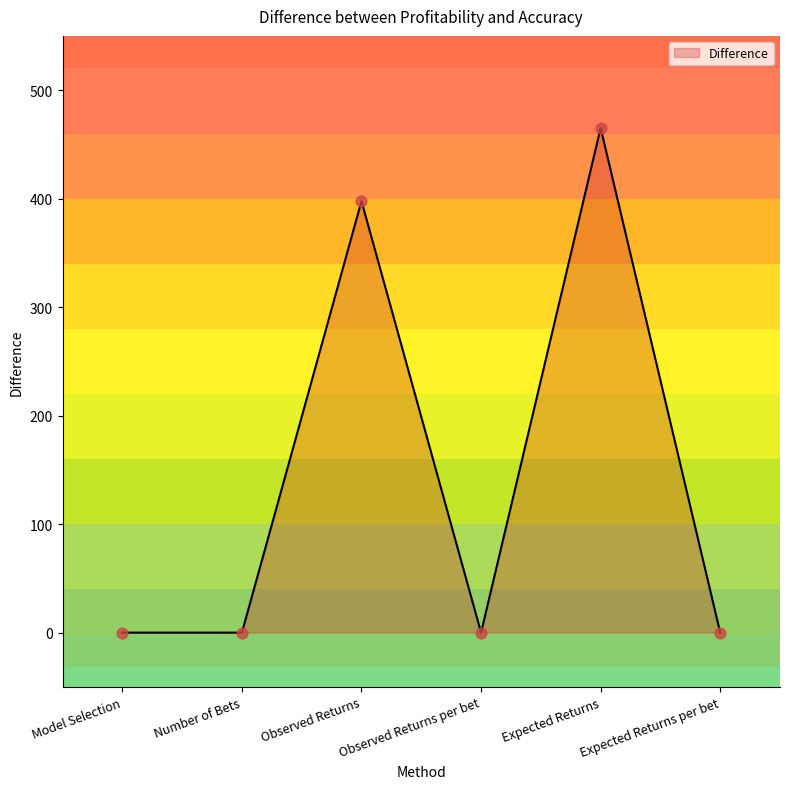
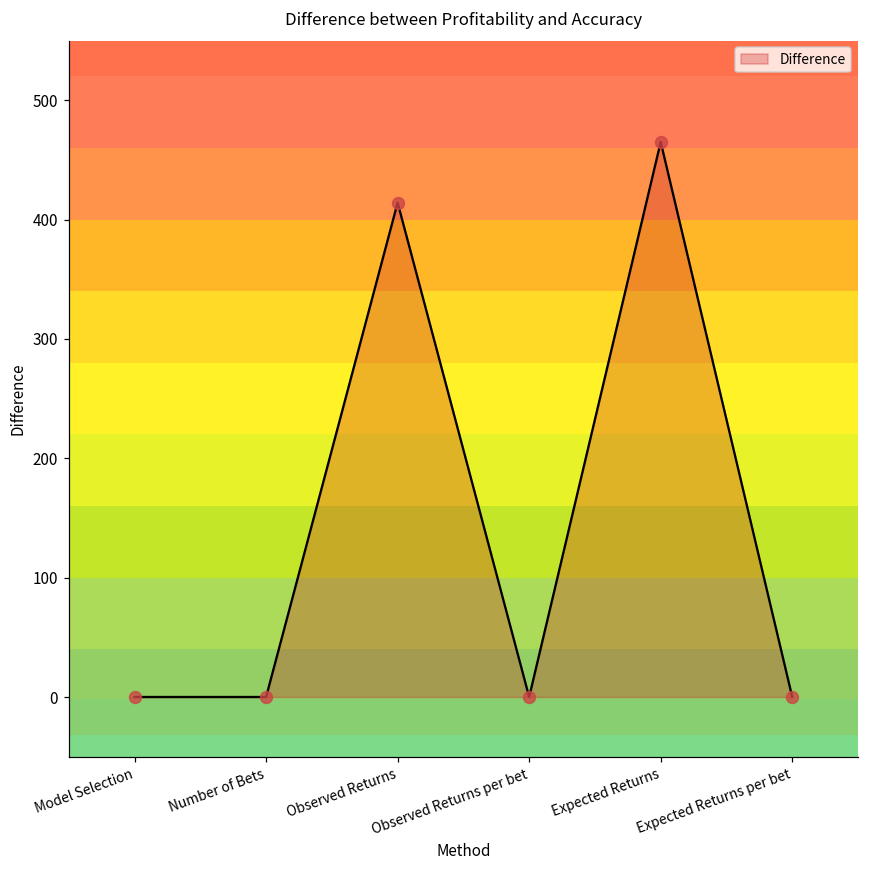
Observed Returns: 398 -> 414
